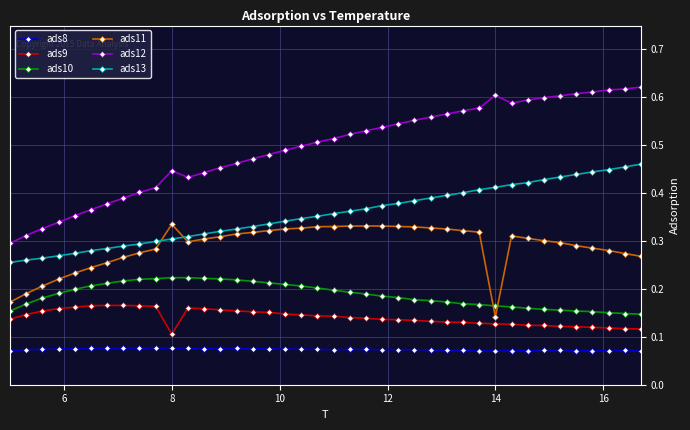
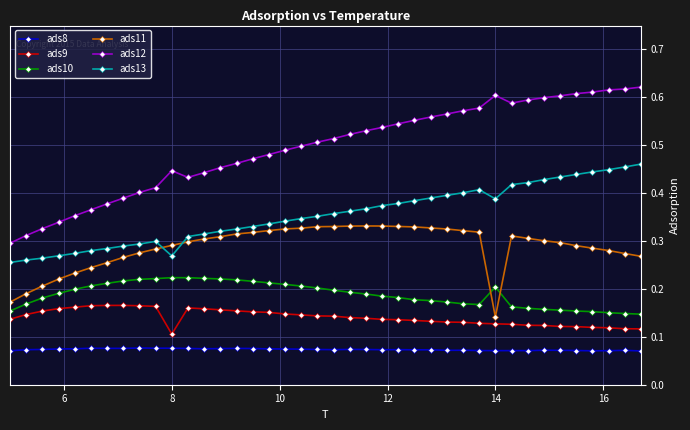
ads11, 8: 0.33 -> 0.29
ads13, 8: 0.30 -> 0.27
ads10, 14: 0.16 -> 0.20
ads13, 14: 0.41 -> 0.39
